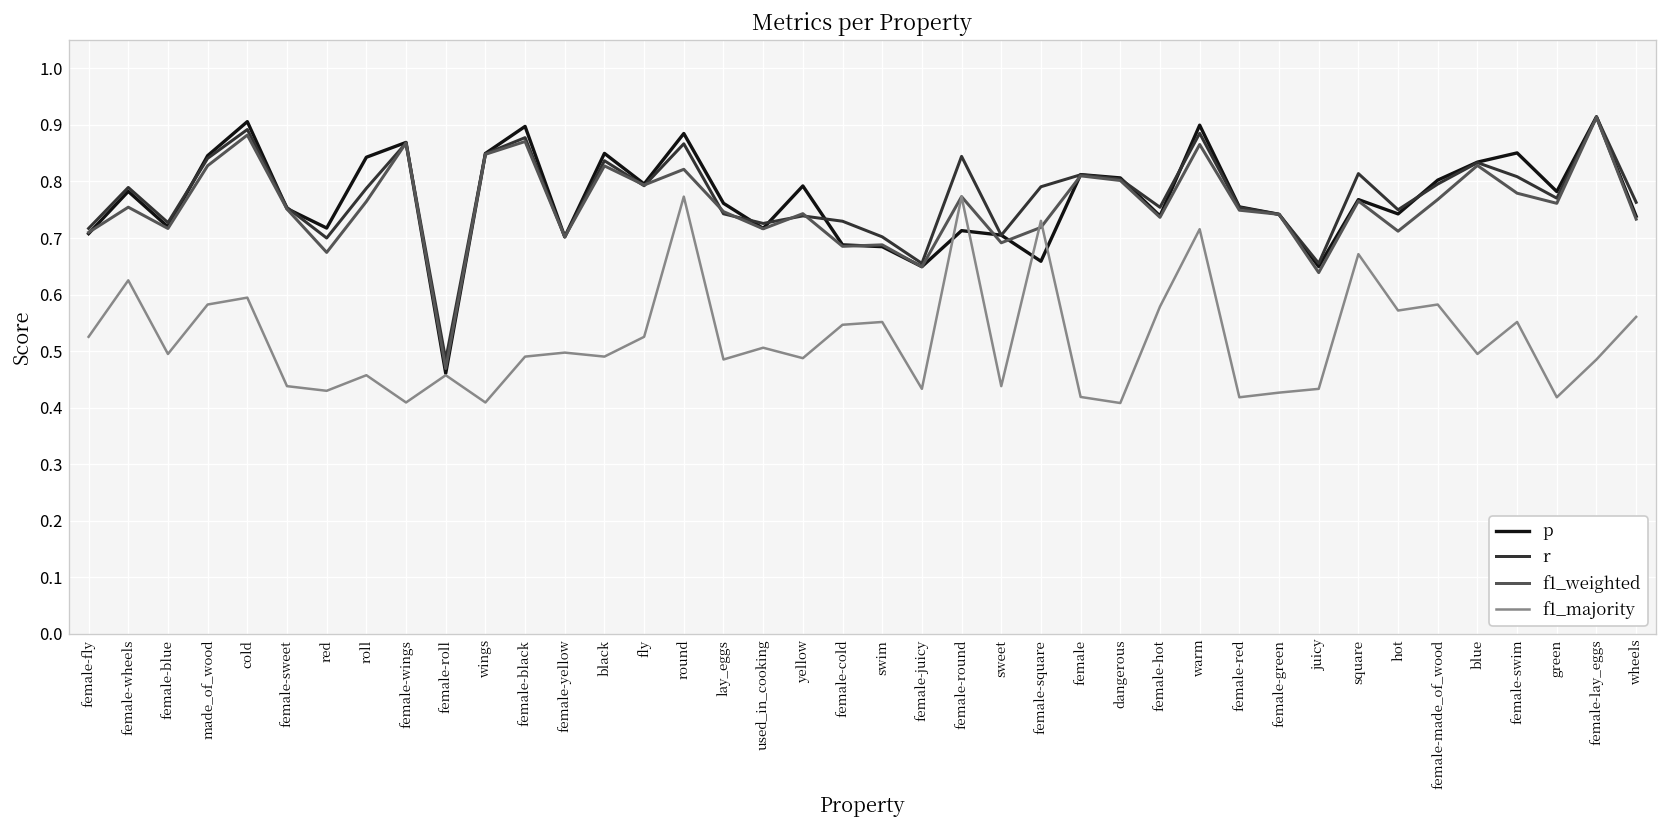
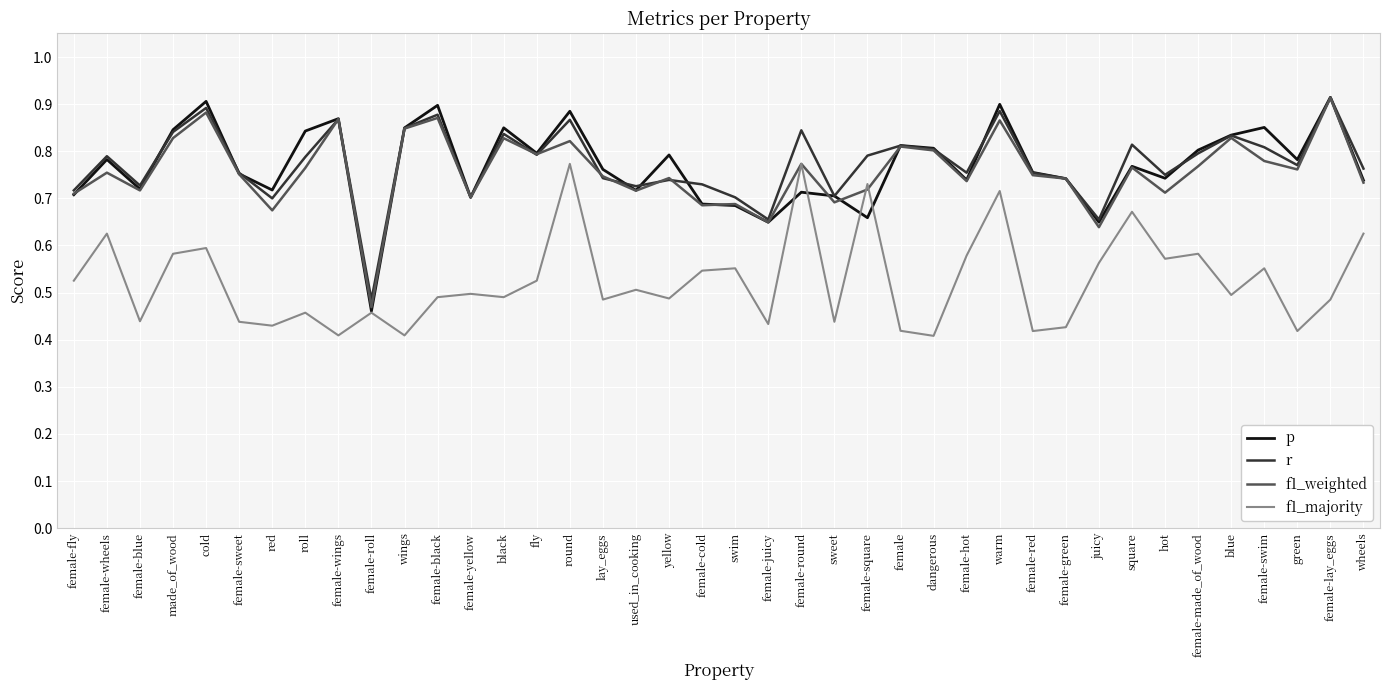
f1_majority, female-blue: 0.49 -> 0.44
f1_majority, juicy: 0.43 -> 0.56
f1_majority, wheels: 0.56 -> 0.63
